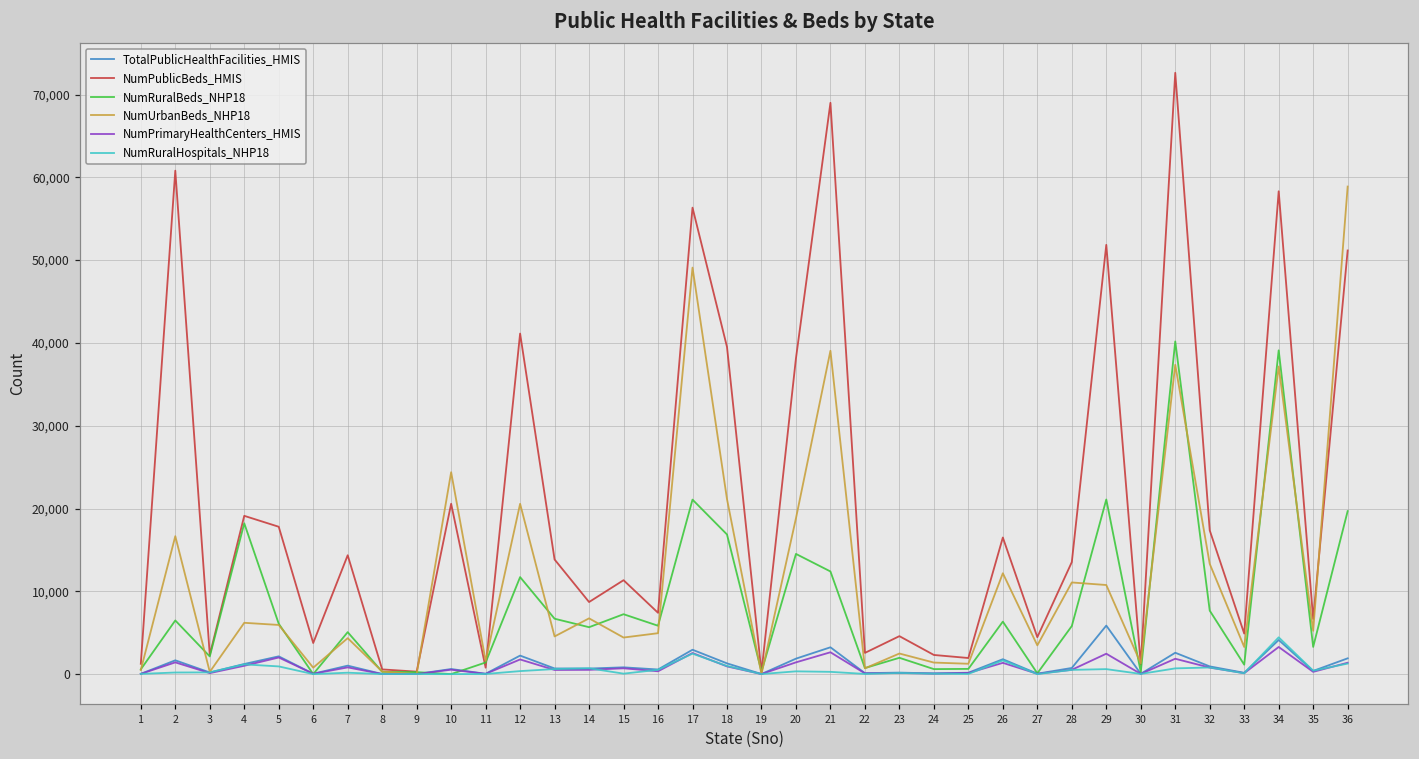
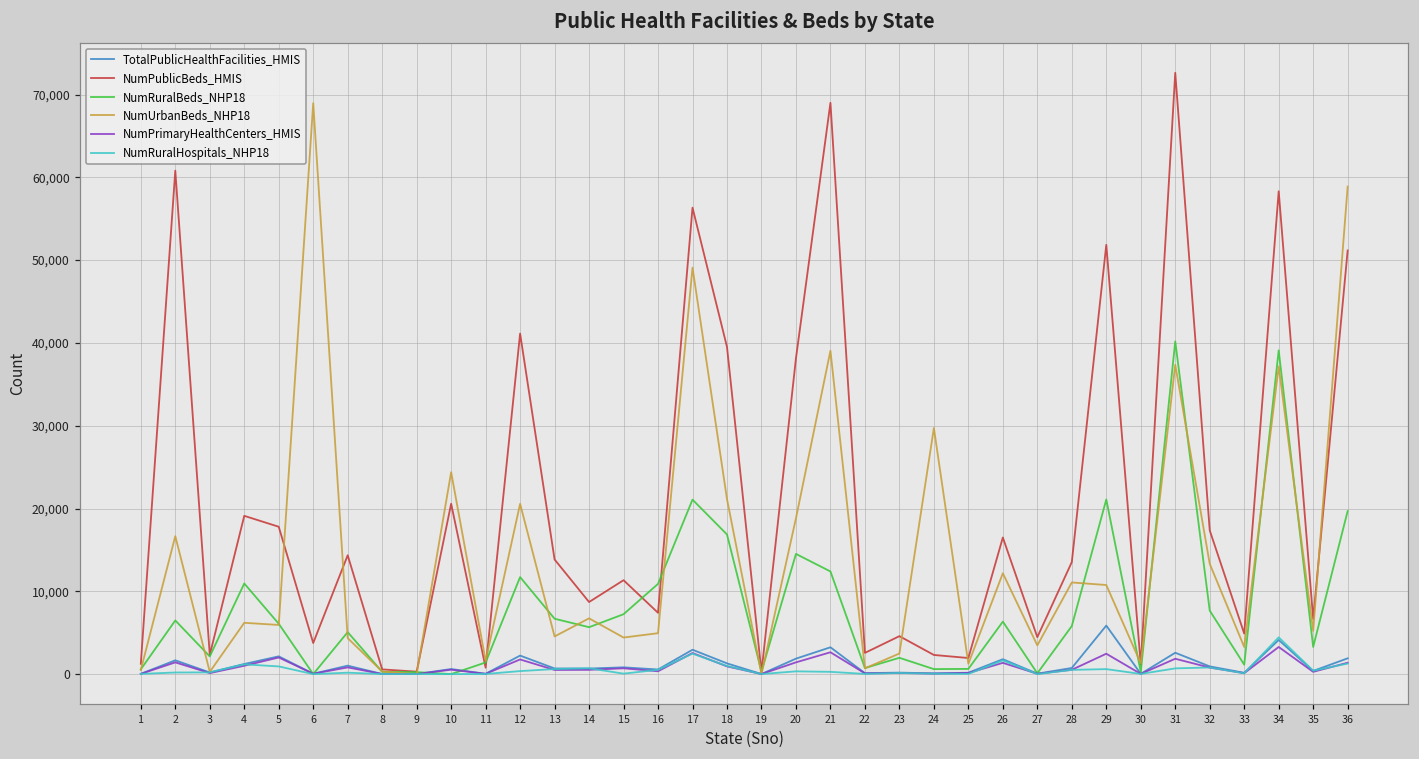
NumRuralBeds_NHP18, 4: 18,000 -> 11,000
NumUrbanBeds_NHP18, 6: 1,000 -> 69,000
NumRuralBeds_NHP18, 16: 6,000 -> 11,000
NumUrbanBeds_NHP18, 24: 1,000 -> 30,000
